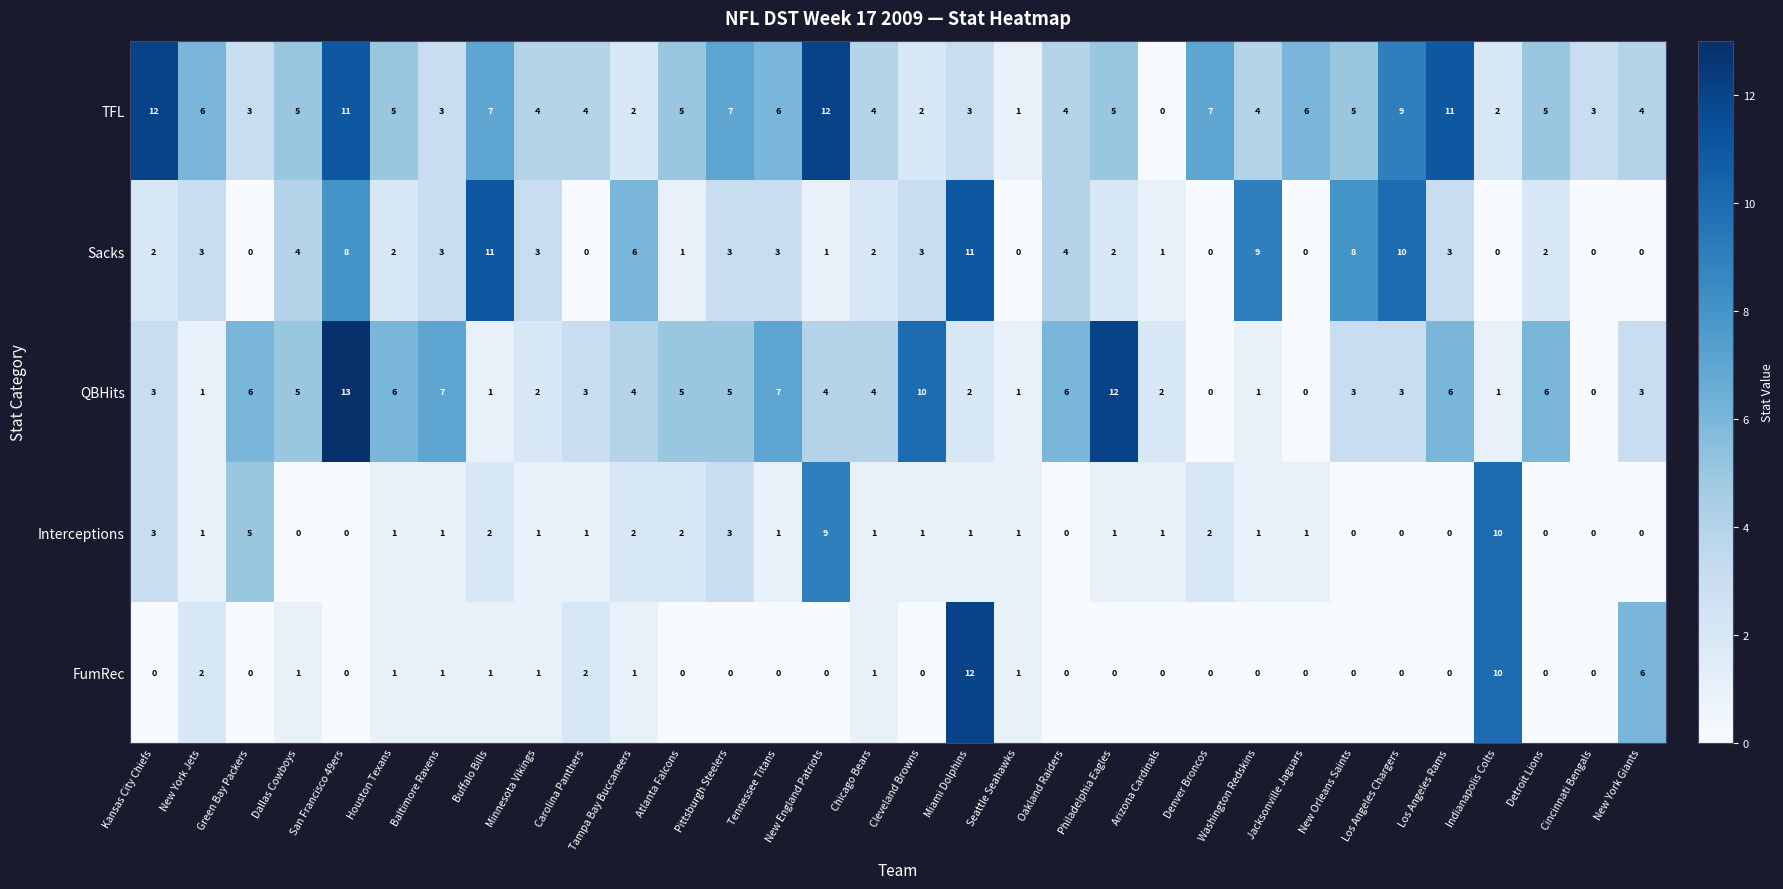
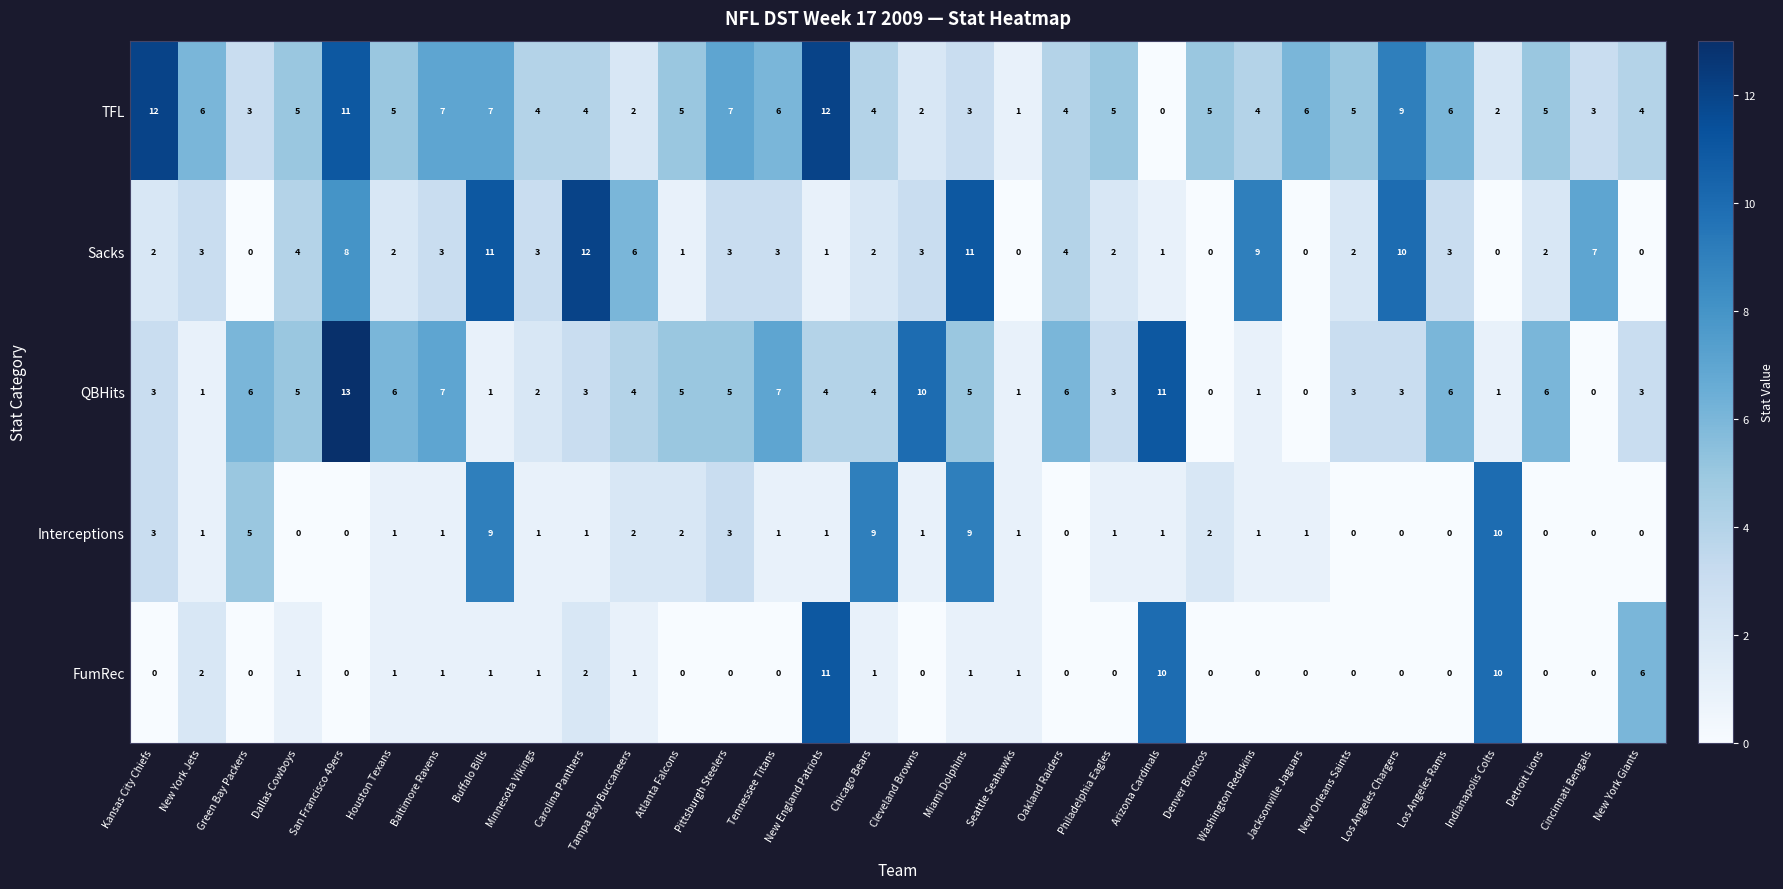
TFL, Baltimore Ravens: 3 -> 7
TFL, Denver Broncos: 7 -> 5
TFL, Los Angeles Rams: 11 -> 6
Sacks, Carolina Panthers: 0 -> 12
Sacks, New Orleans Saints: 8 -> 2
Sacks, Cincinnati Bengals: 0 -> 7
QBHits, Miami Dolphins: 2 -> 5
QBHits, Philadelphia Eagles: 12 -> 3
QBHits, Arizona Cardinals: 2 -> 11
Interceptions, Buffalo Bills: 2 -> 9
Interceptions, New England Patriots: 9 -> 1
Interceptions, Chicago Bears: 1 -> 9
Interceptions, Miami Dolphins: 1 -> 9
FumRec, New England Patriots: 0 -> 11
FumRec, Miami Dolphins: 12 -> 1
FumRec, Arizona Cardinals: 0 -> 10
